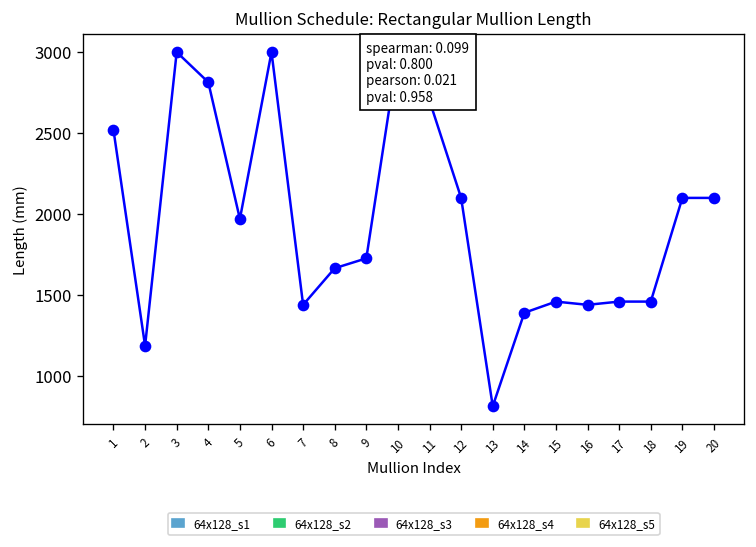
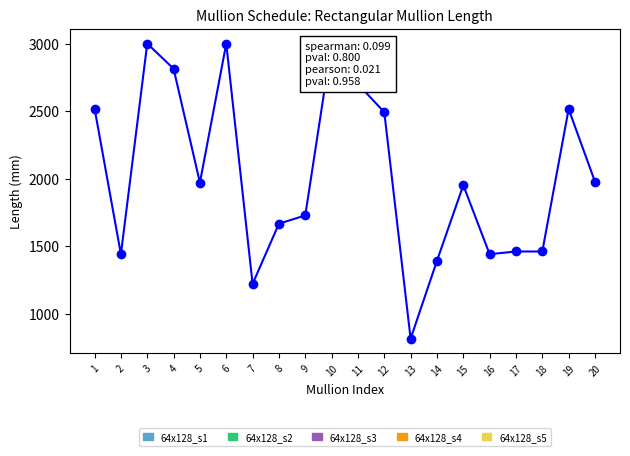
2: 1190 -> 1440
7: 1440 -> 1220
12: 2100 -> 2490
15: 1460 -> 1950
19: 2100 -> 2520
20: 2100 -> 1980
